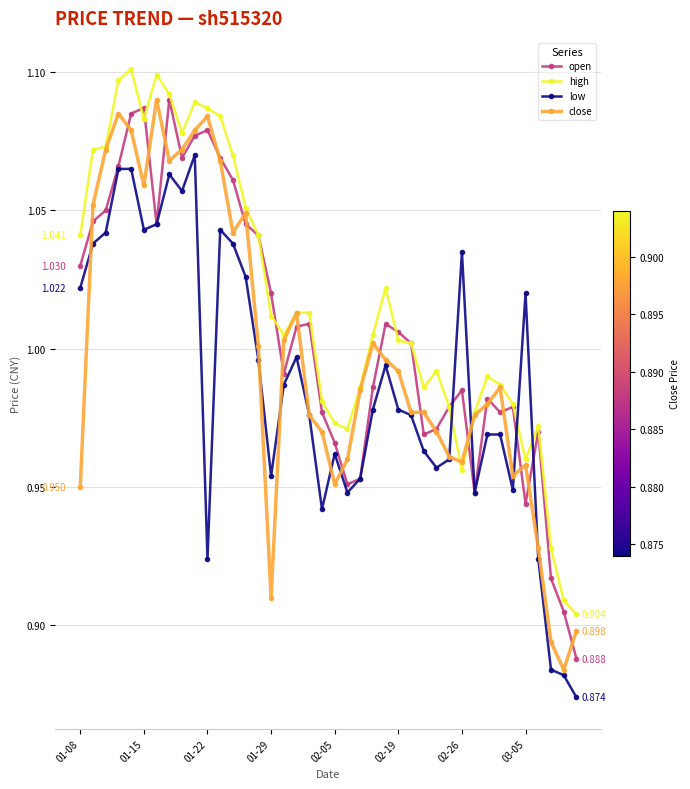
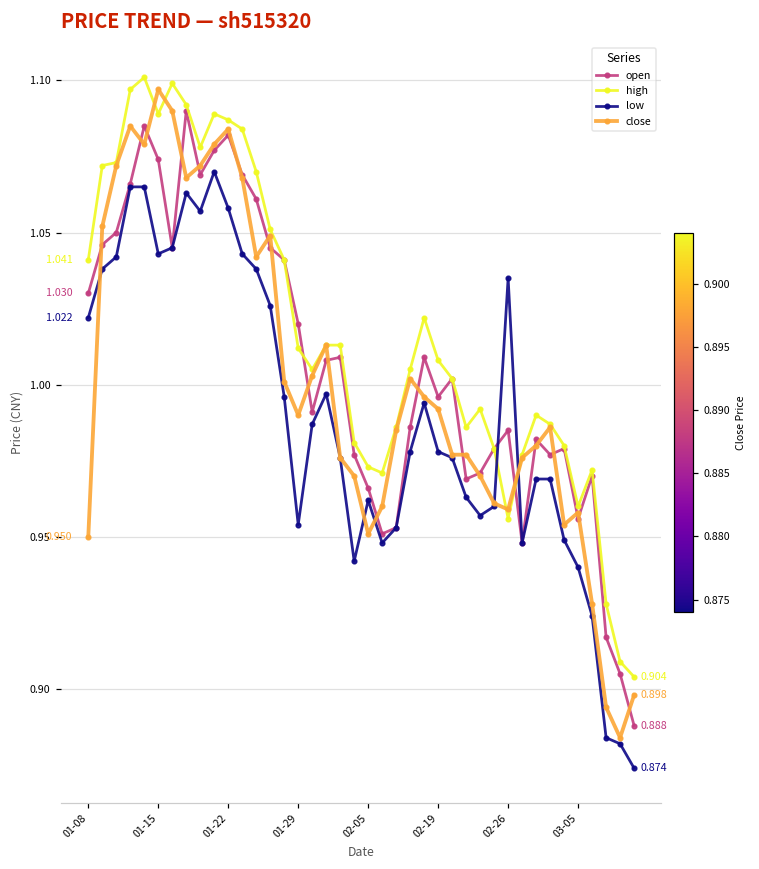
open, 01-15: 1.087 -> 1.074
high, 01-15: 1.083 -> 1.089
close, 01-15: 1.059 -> 1.097
open, 01-22: 1.079 -> 1.082
low, 01-22: 0.924 -> 1.058
close, 01-29: 0.91 -> 0.99
open, 02-19: 1.006 -> 0.996
high, 02-19: 1.003 -> 1.008
open, 03-05: 0.944 -> 0.956
low, 03-05: 1.02 -> 0.94
